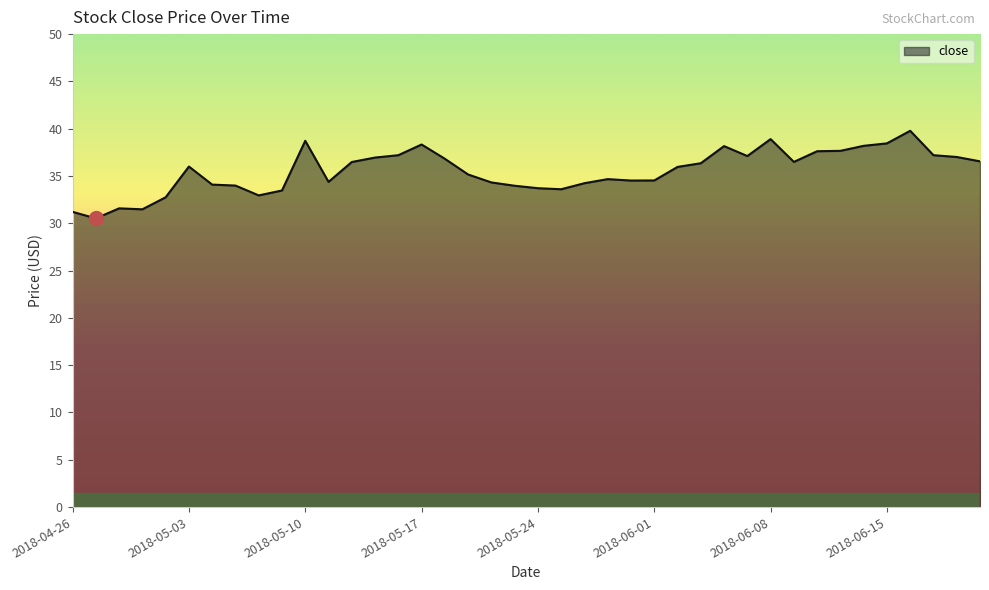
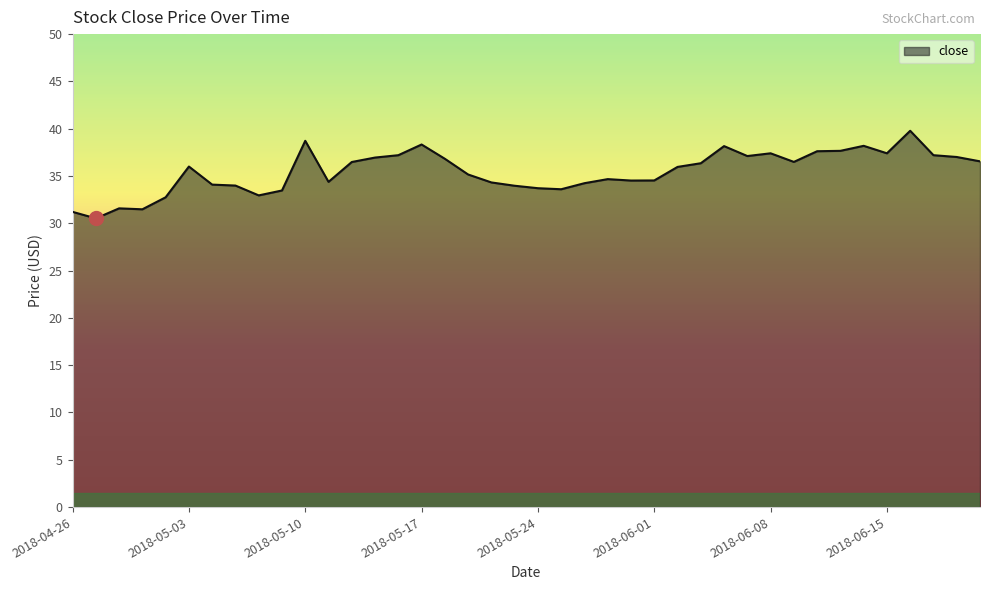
close, 2018-06-08: 39 -> 37
close, 2018-06-15: 38 -> 37
